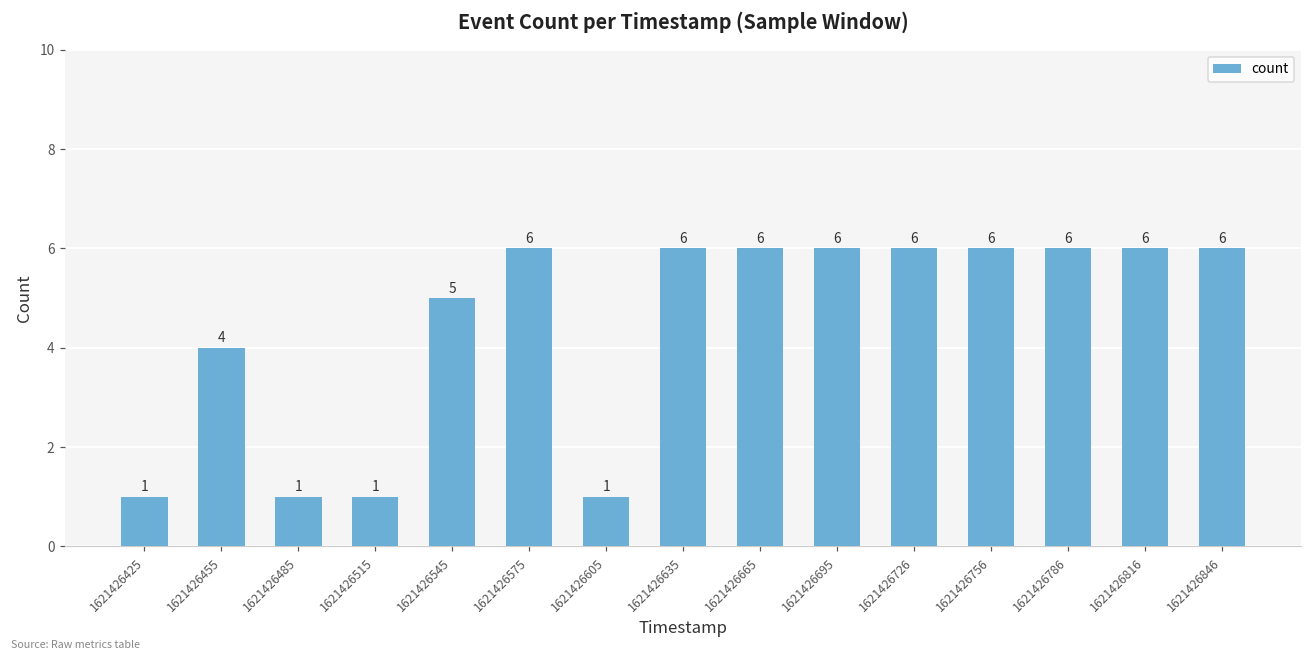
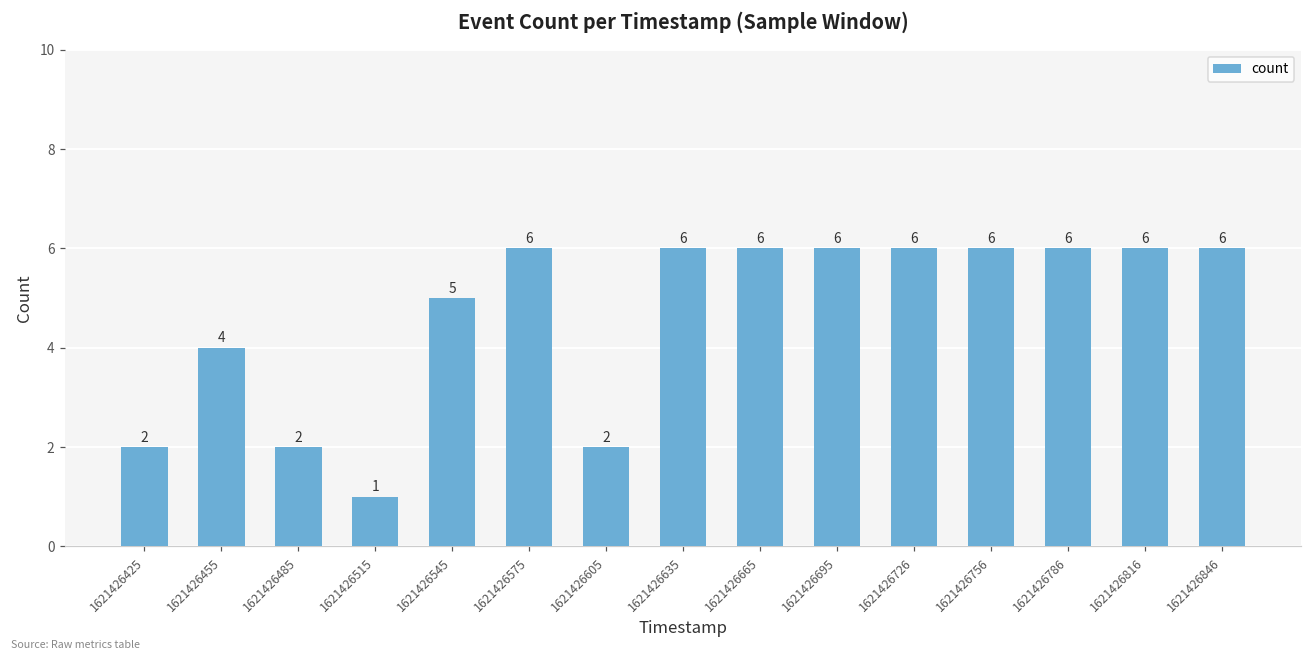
1621426425: 1 -> 2
1621426485: 1 -> 2
1621426605: 1 -> 2
